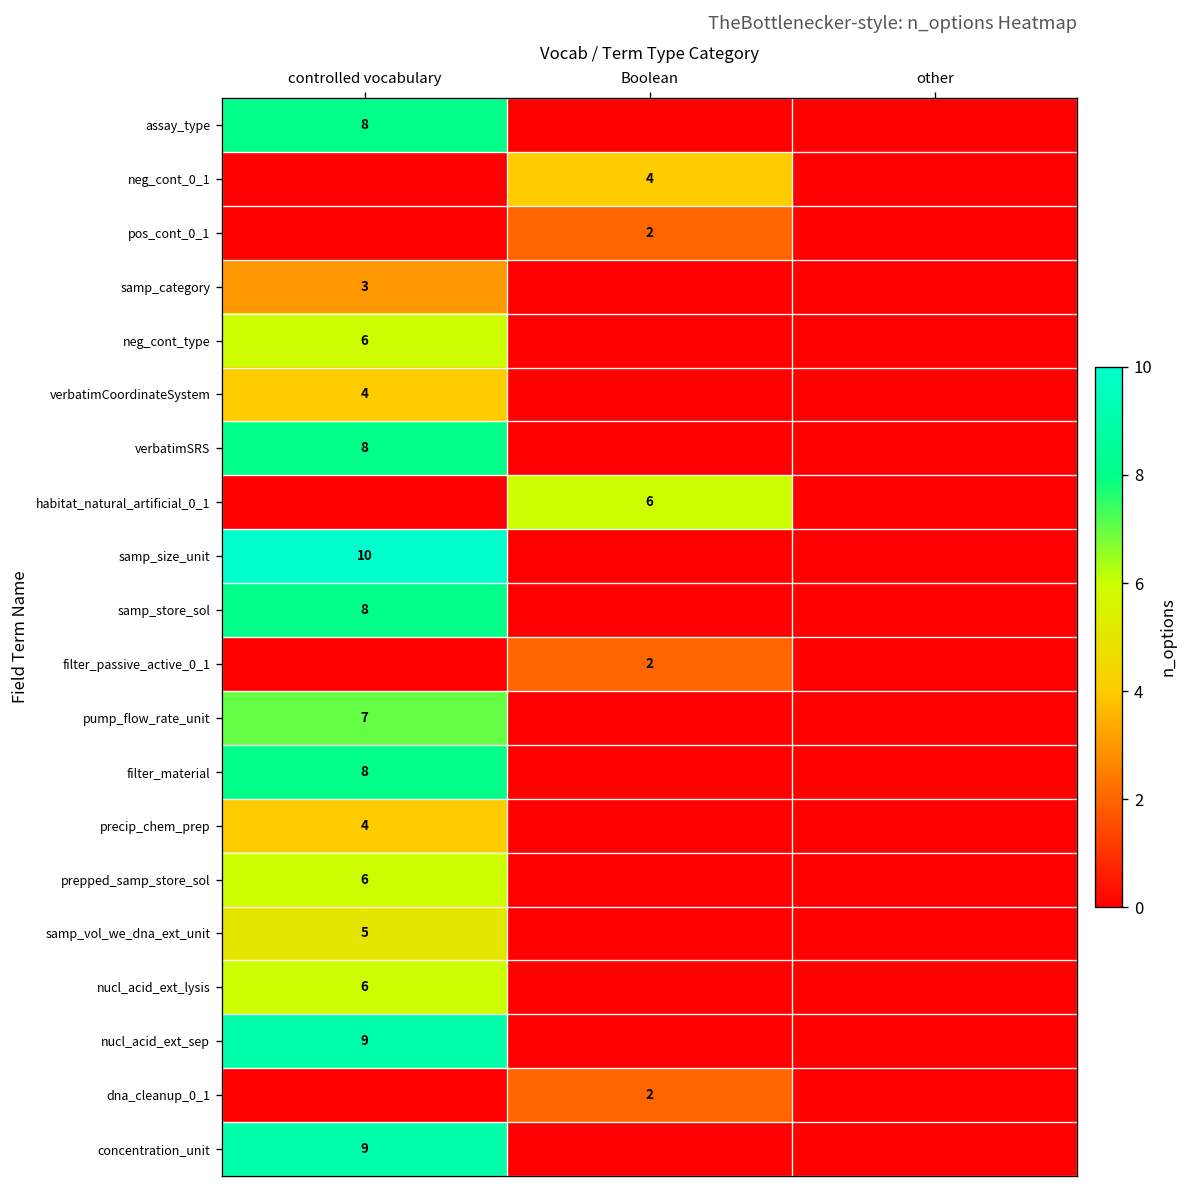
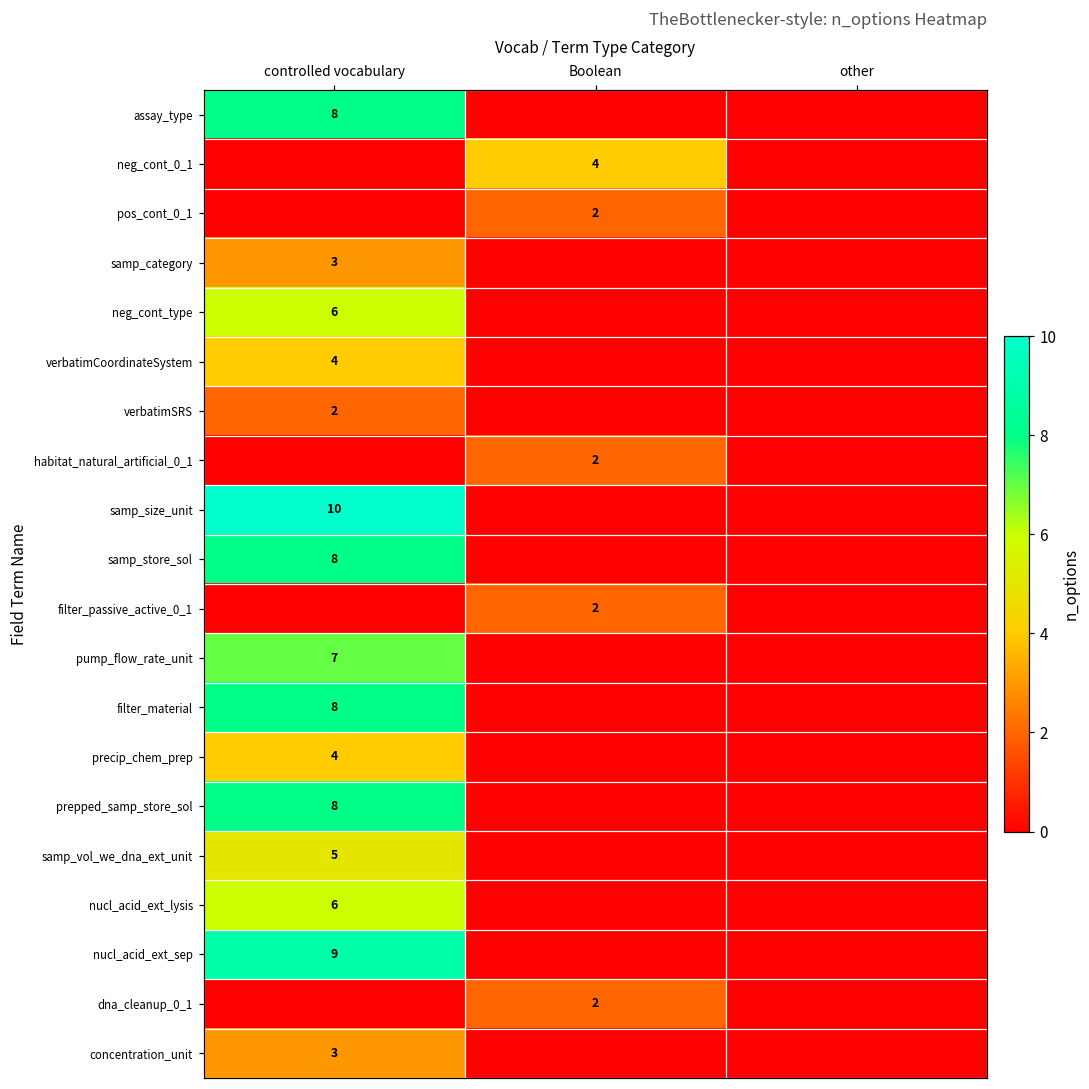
verbatimSRS, controlled vocabulary: 8 -> 2
habitat_natural_artificial_0_1, Boolean: 6 -> 2
prepped_samp_store_sol, controlled vocabulary: 6 -> 8
concentration_unit, controlled vocabulary: 9 -> 3
